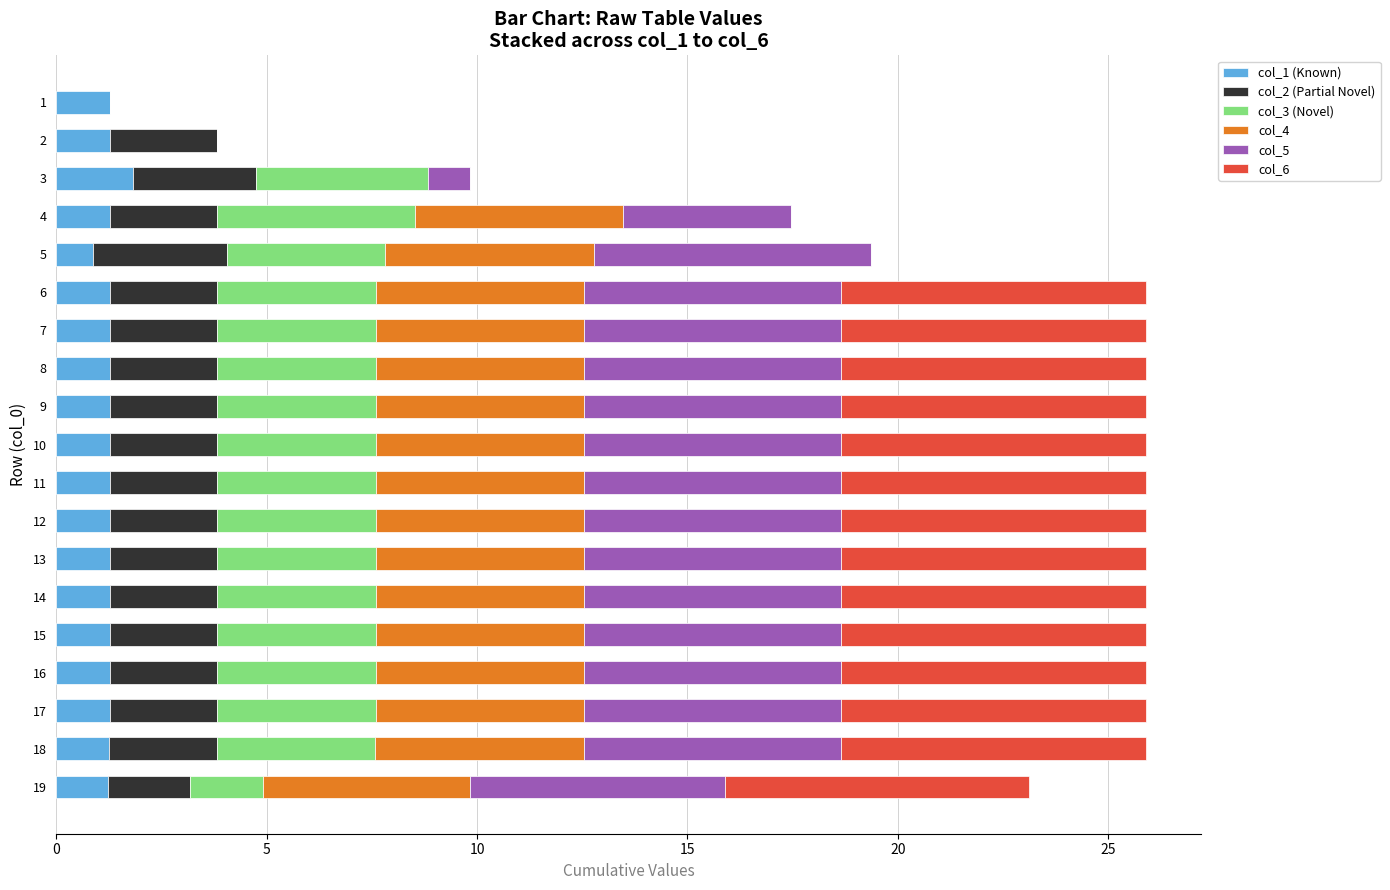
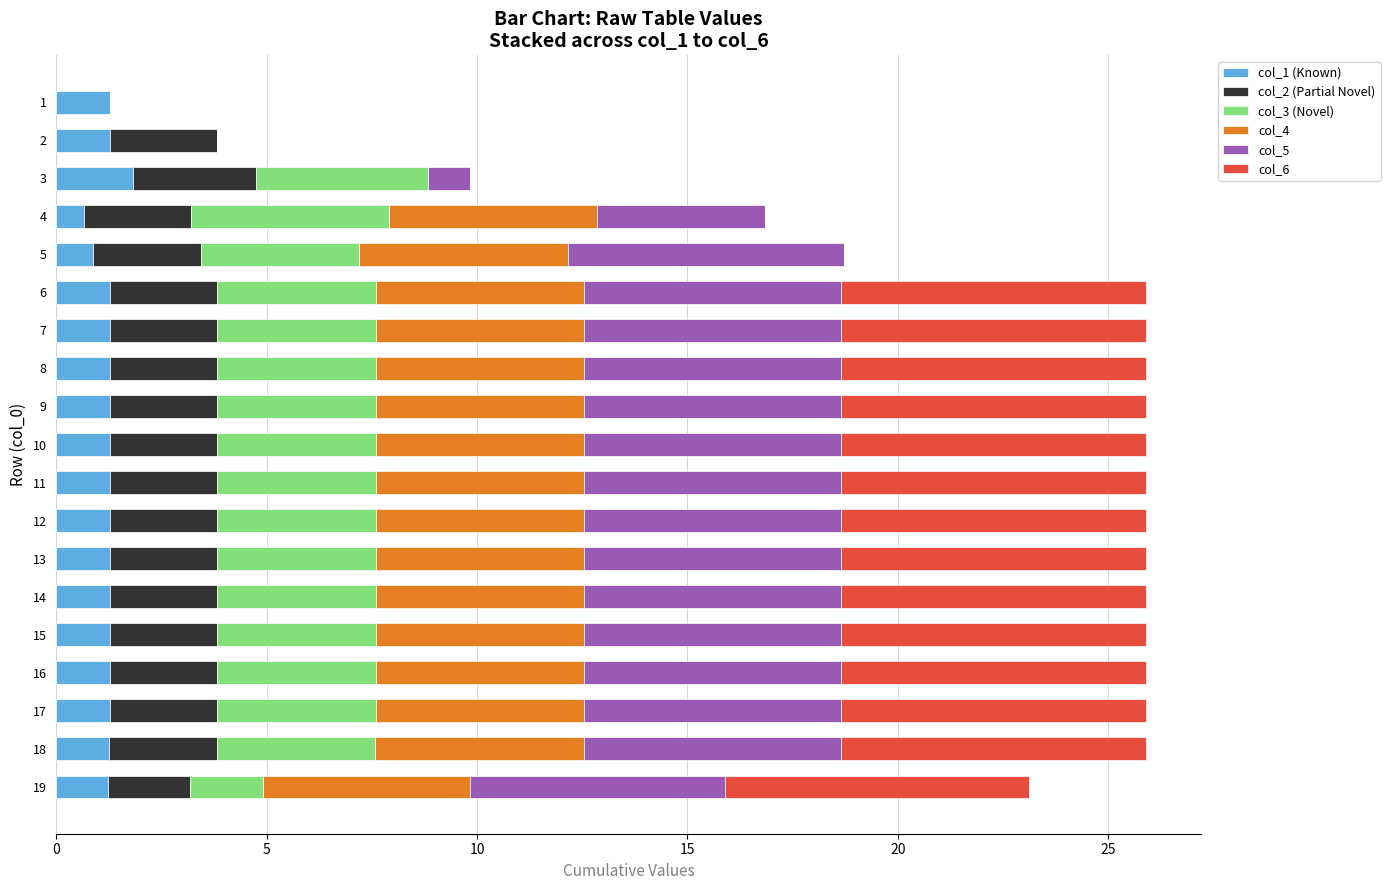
col_1 (Known), 4: 1.3 -> 0.7
col_2 (Partial Novel), 5: 3.2 -> 2.6
